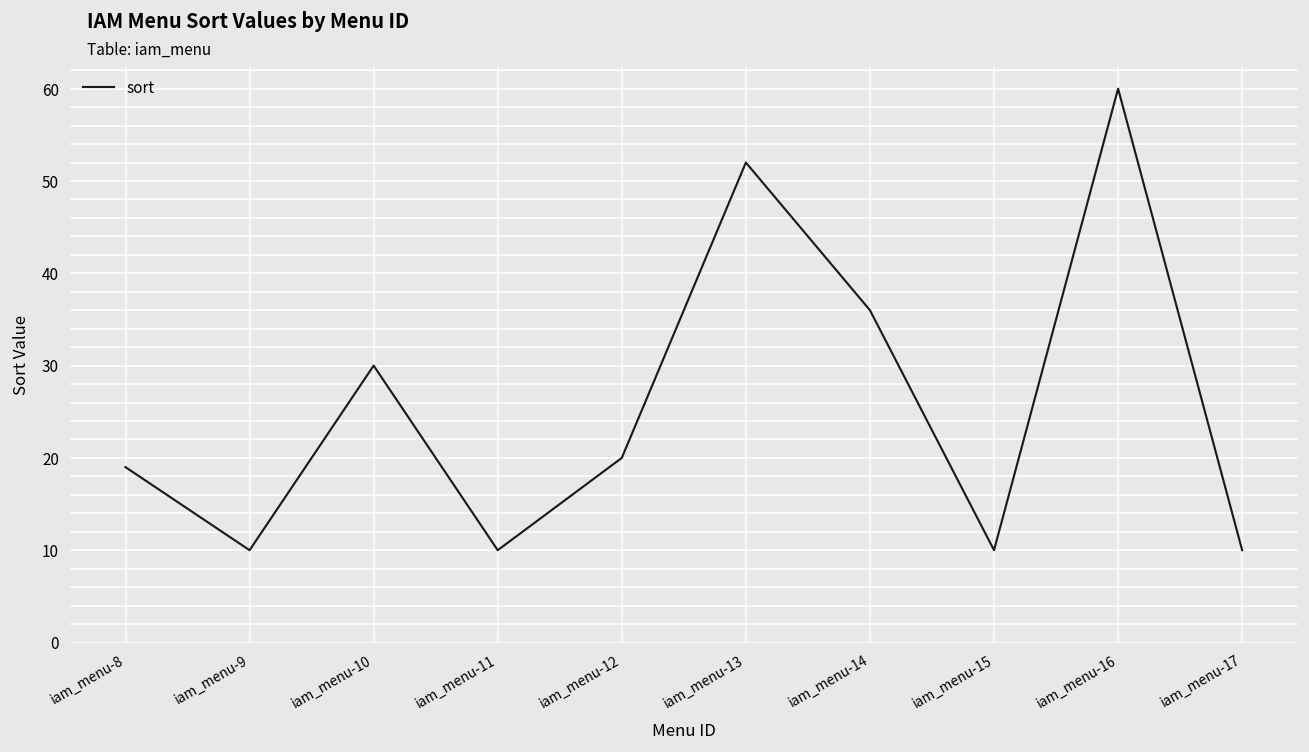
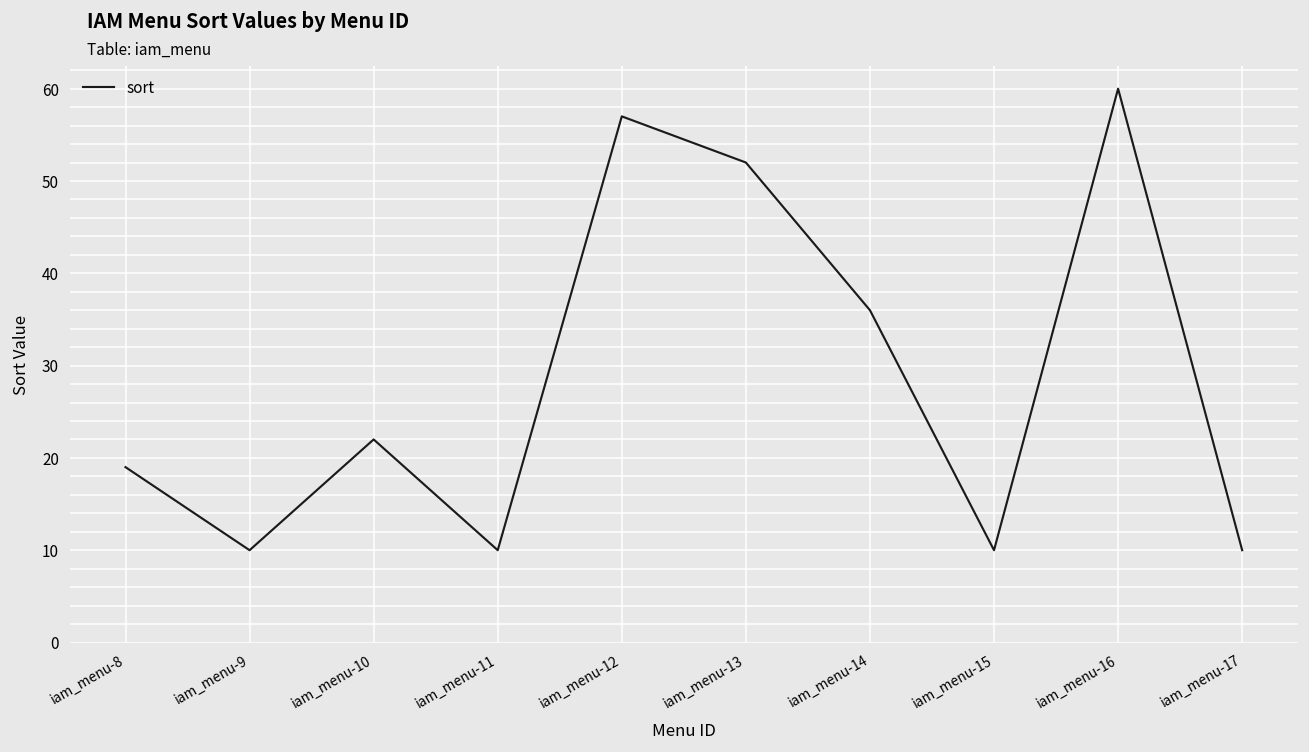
iam_menu-10: 30 -> 22
iam_menu-12: 20 -> 57
